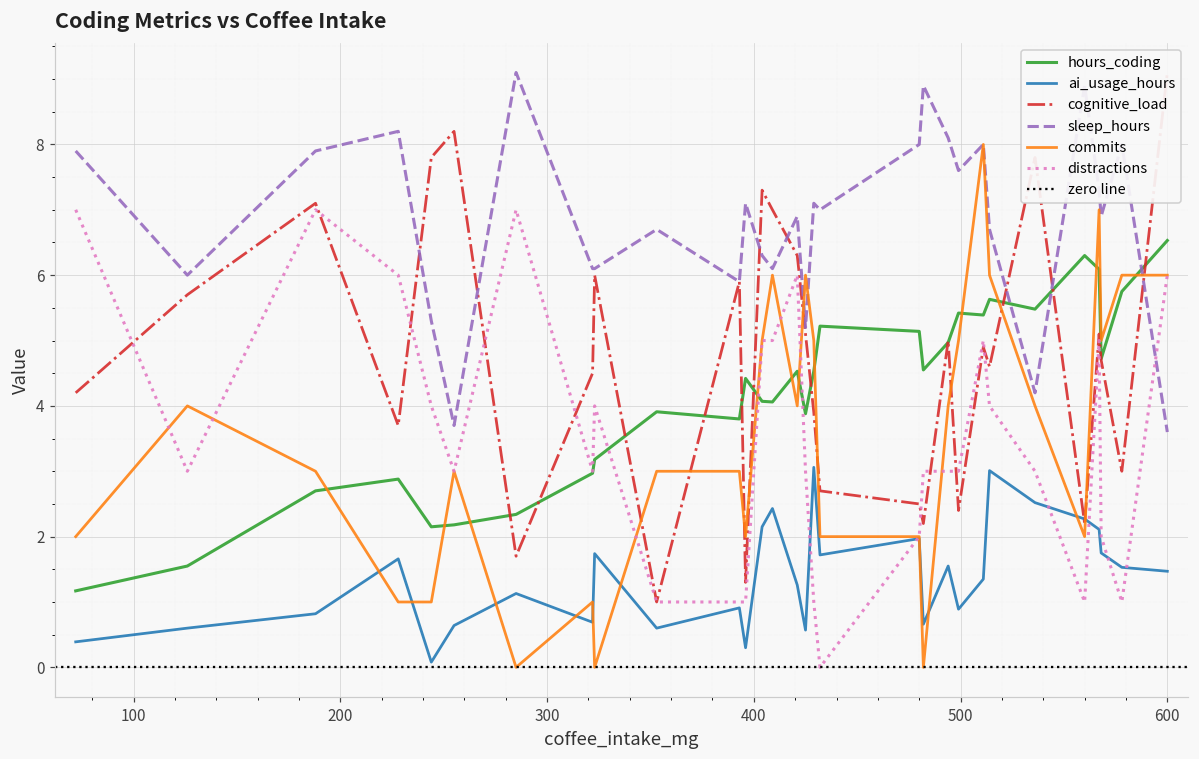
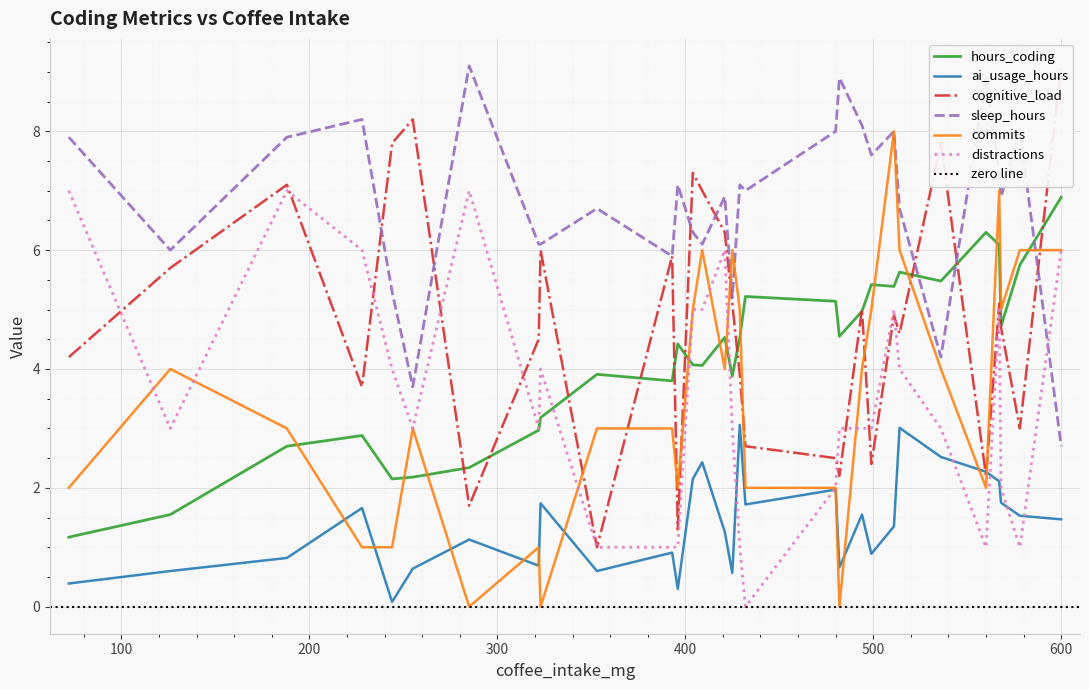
hours_coding, 600: 6.5 -> 6.9
sleep_hours, 600: 3.6 -> 2.7
